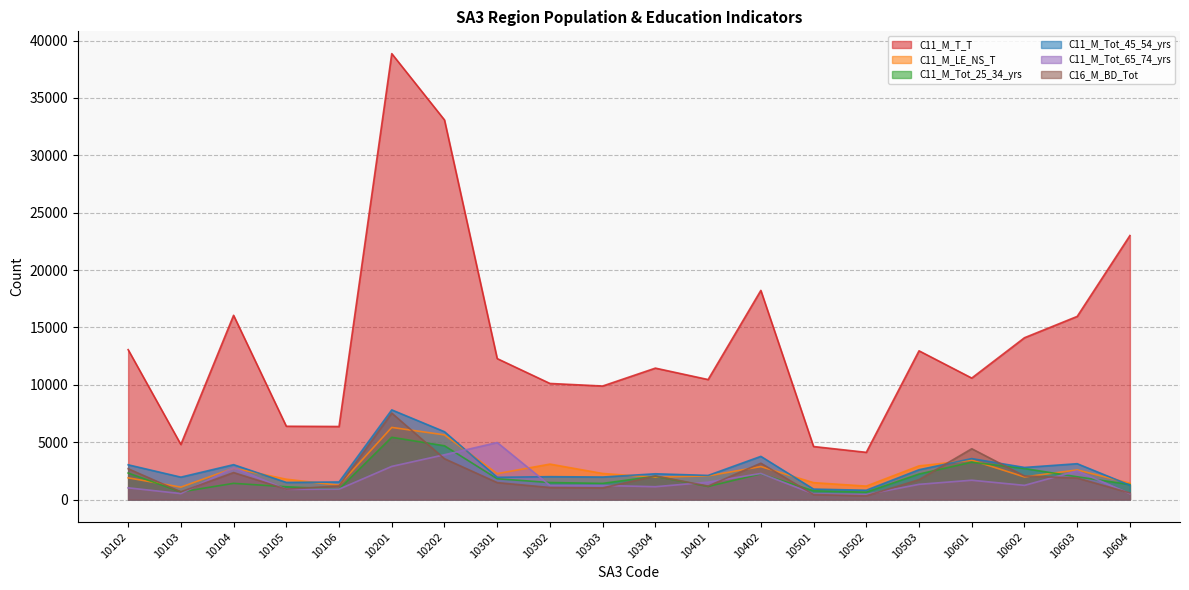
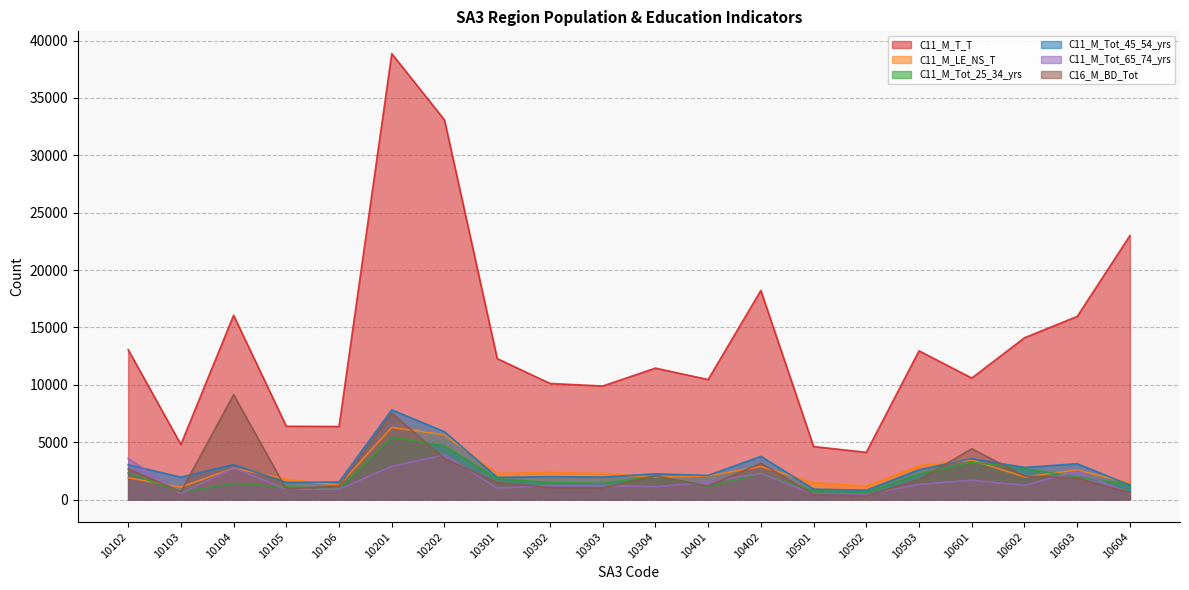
C11_M_Tot_65_74_yrs, 10102: 1000 -> 3600
C16_M_BD_Tot, 10104: 2400 -> 9100
C11_M_Tot_65_74_yrs, 10301: 5000 -> 1000
C11_M_LE_NS_T, 10302: 3100 -> 2400
